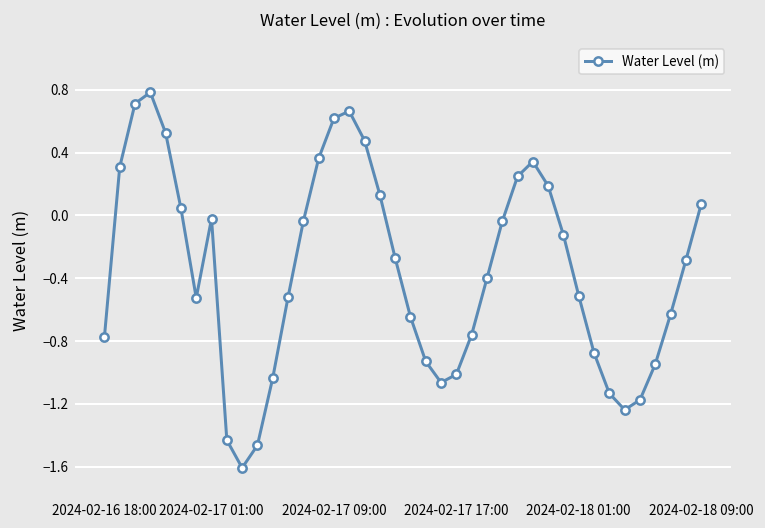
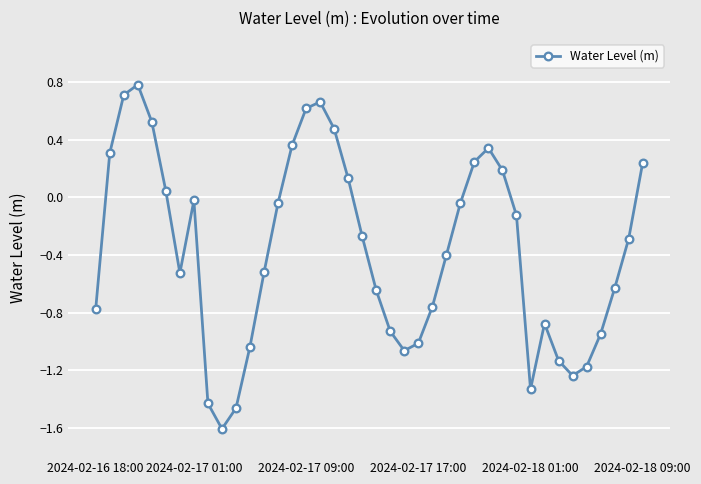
2024-02-18 01:00: -0.51 -> -1.33
2024-02-18 09:00: 0.07 -> 0.24
